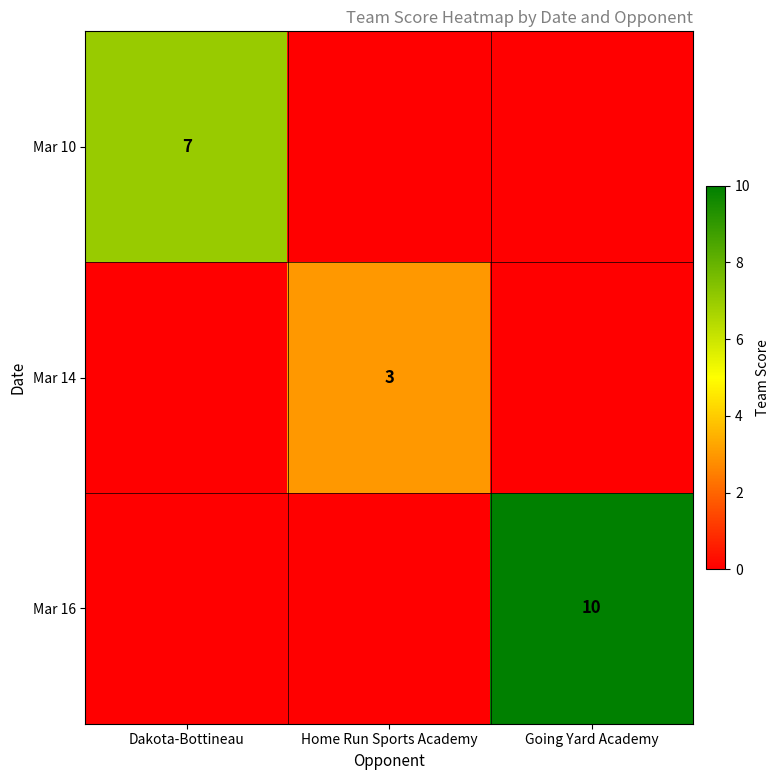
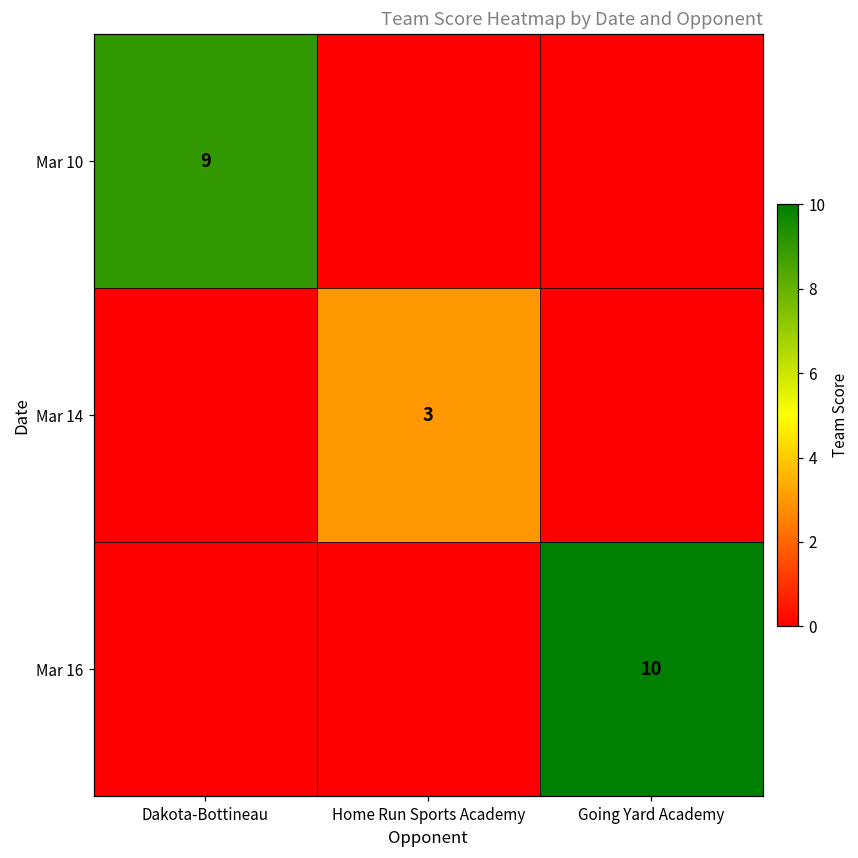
Mar 10, Dakota-Bottineau: 7 -> 9
